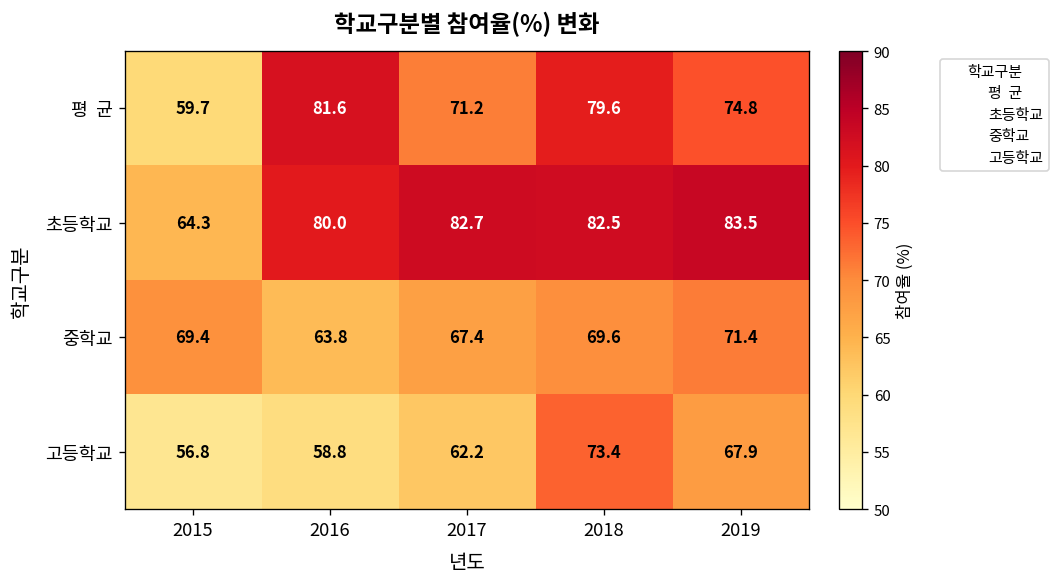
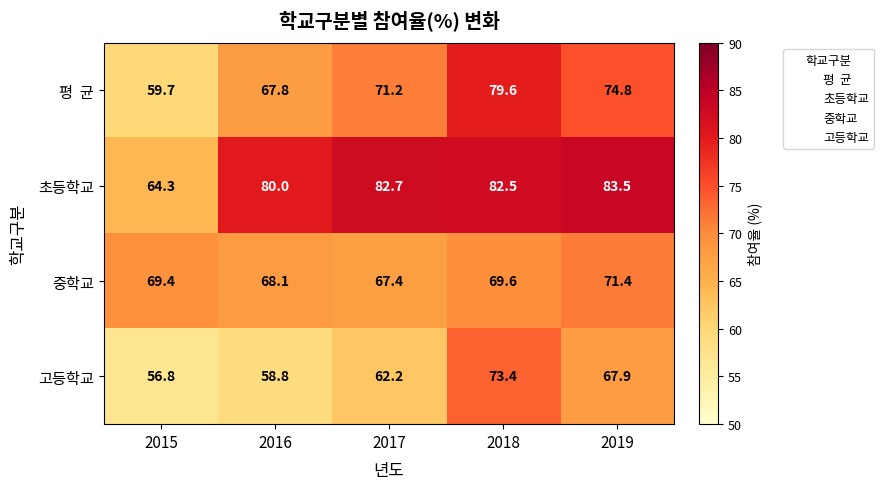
평 균, 2016: 81.6 -> 67.8
중학교, 2016: 63.8 -> 68.1
